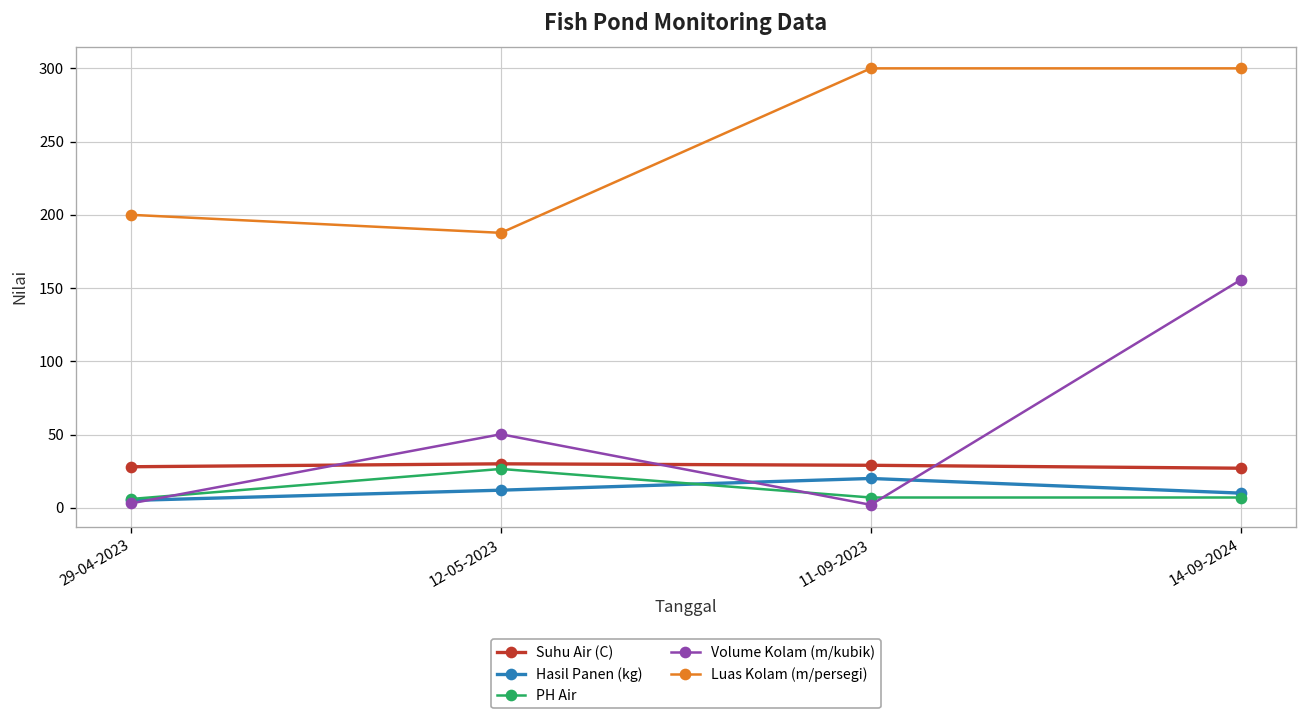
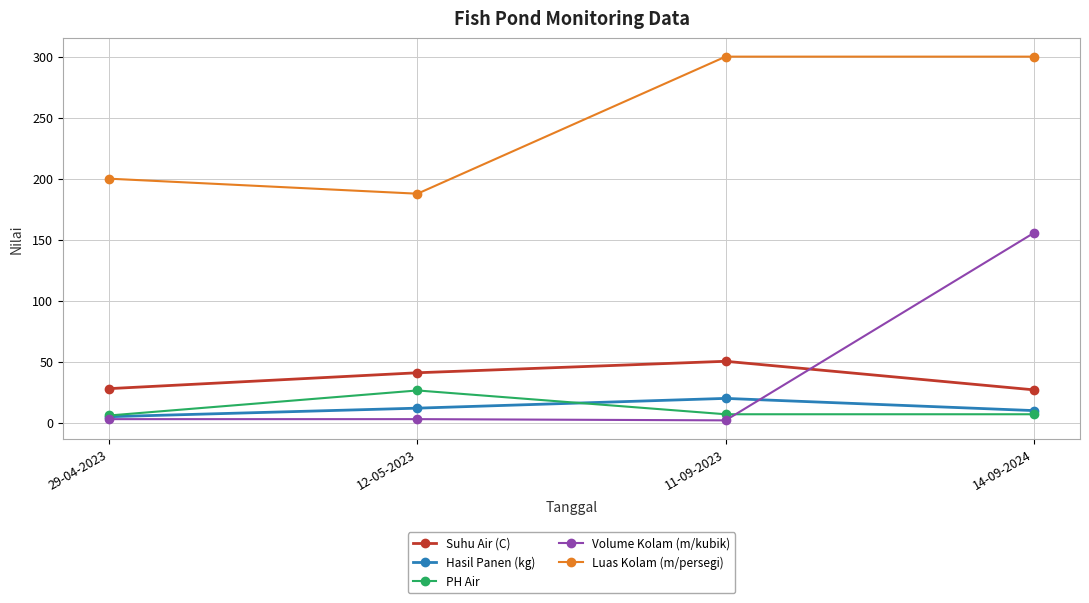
Suhu Air (C), 12-05-2023: 30 -> 41
Volume Kolam (m/kubik), 12-05-2023: 50 -> 3
Suhu Air (C), 11-09-2023: 29 -> 50
